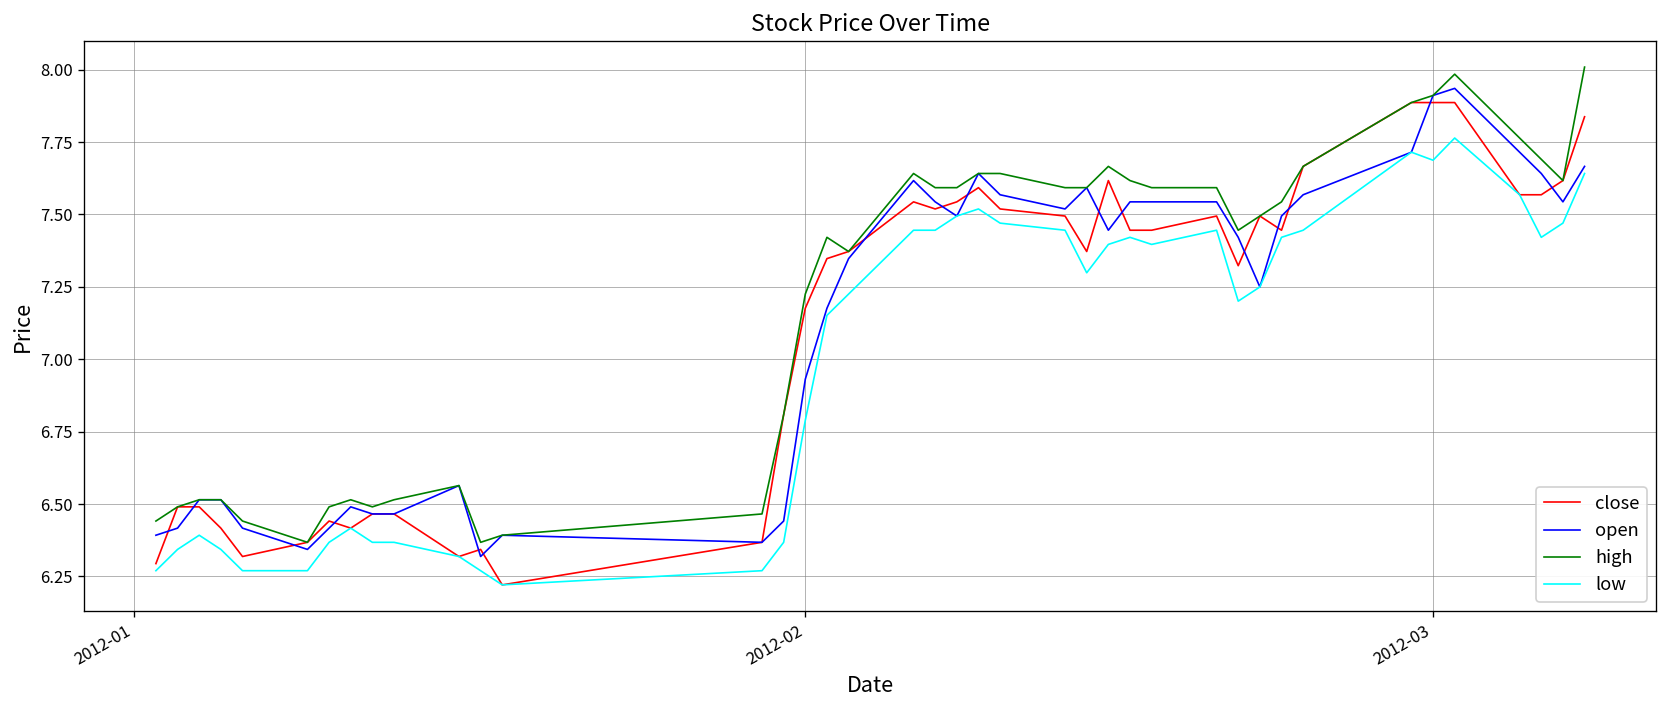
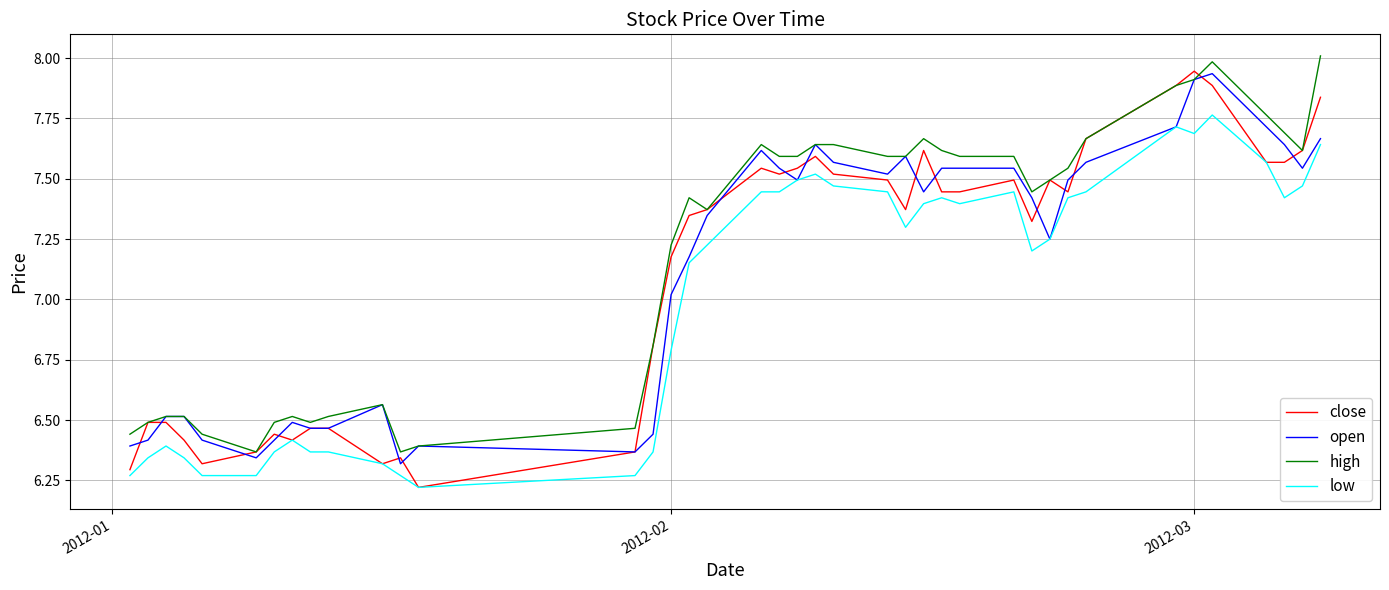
open, 2012-02: 6.93 -> 7.02
close, 2012-03: 7.89 -> 7.95
